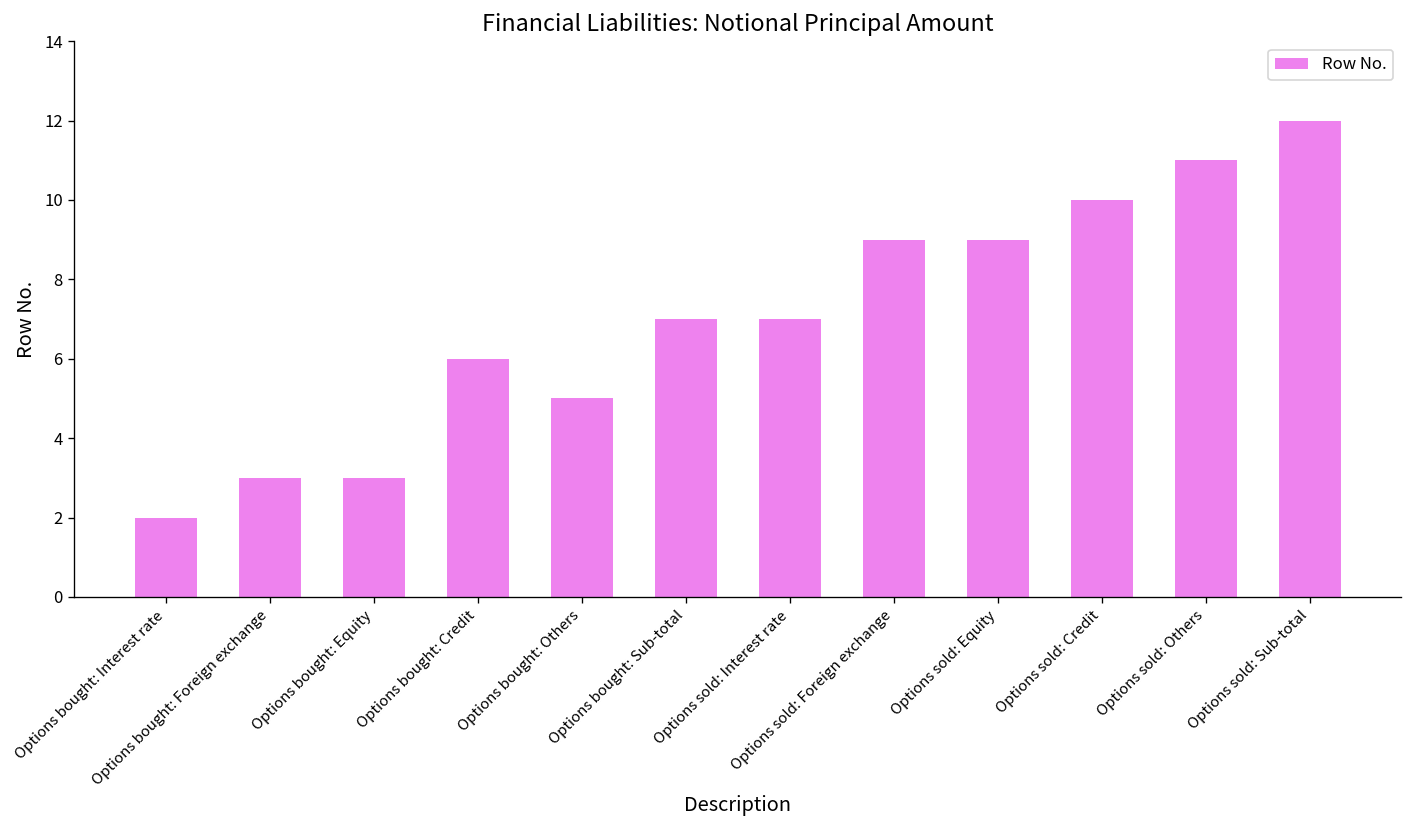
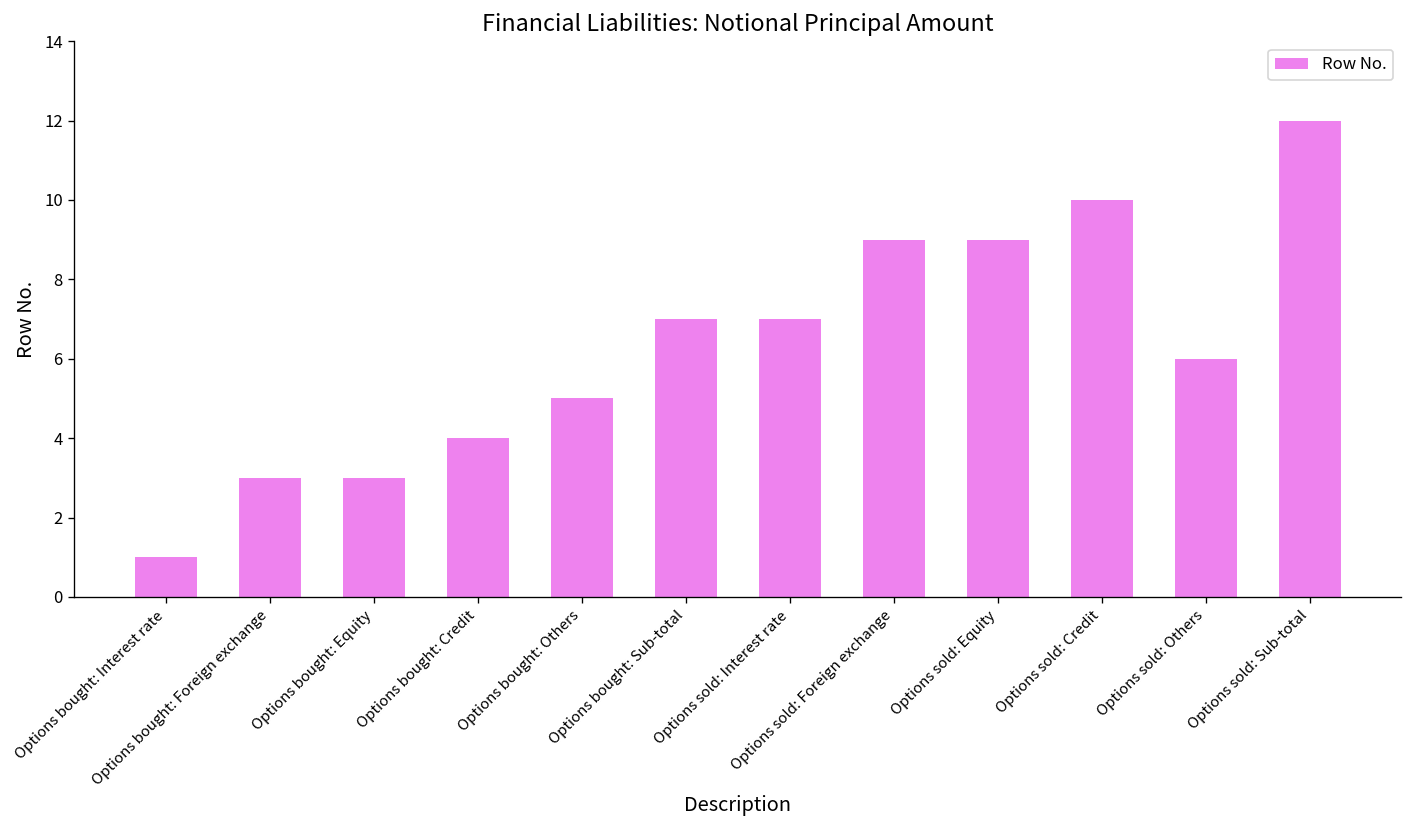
Options bought: Interest rate: 2 -> 1
Options bought: Credit: 6 -> 4
Options sold: Others: 11 -> 6
